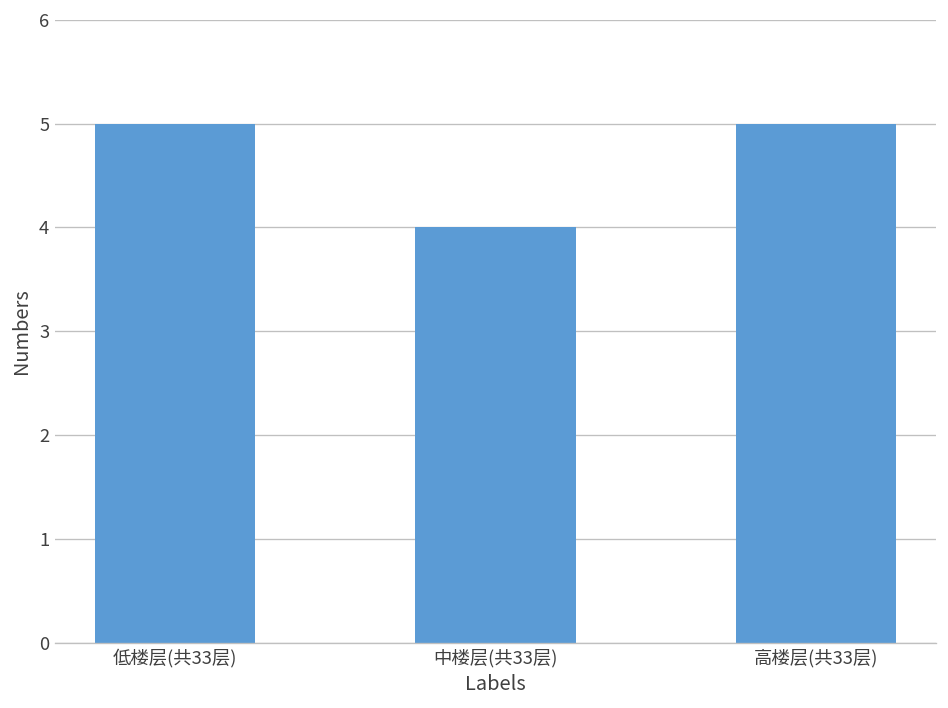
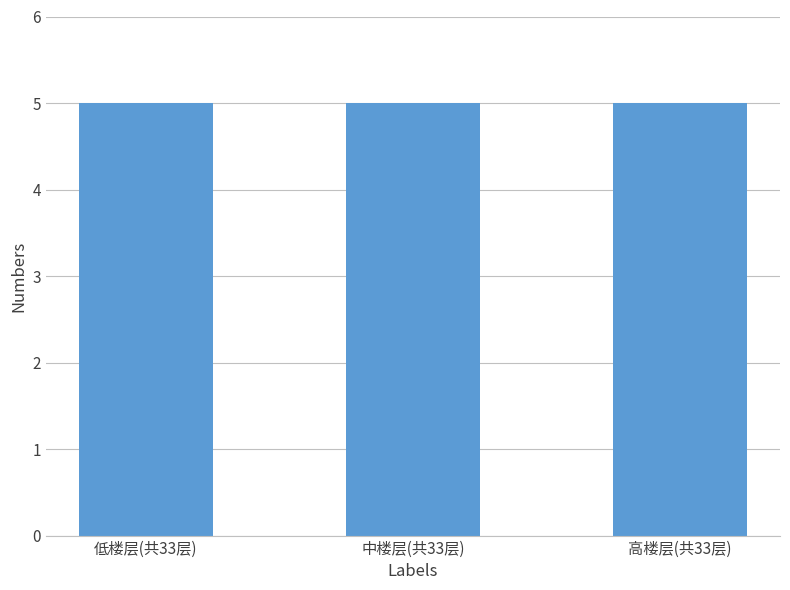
中楼层(共33层): 4 -> 5
